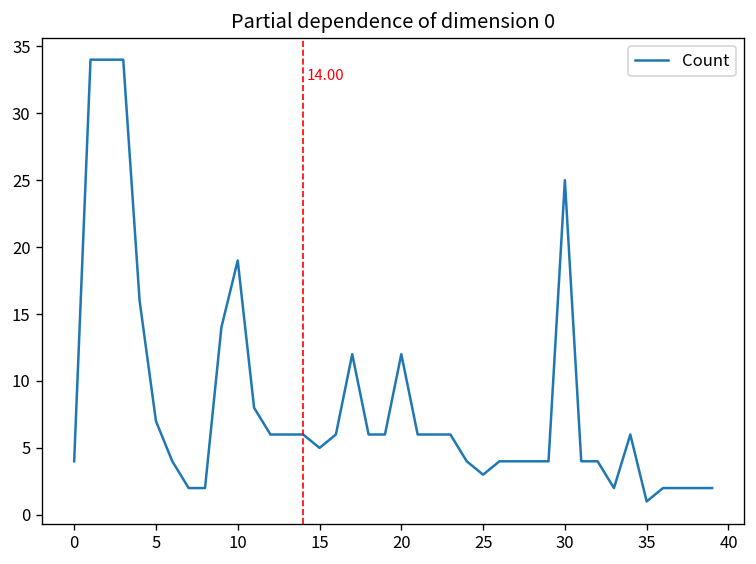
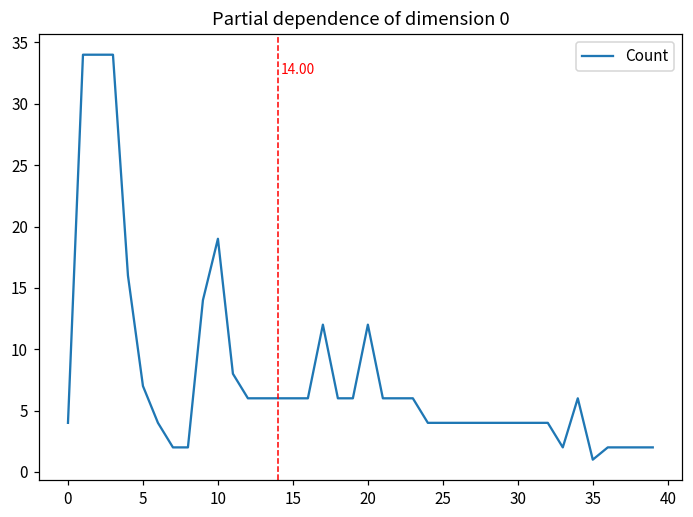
15: 5 -> 6
25: 3 -> 4
30: 25 -> 4
